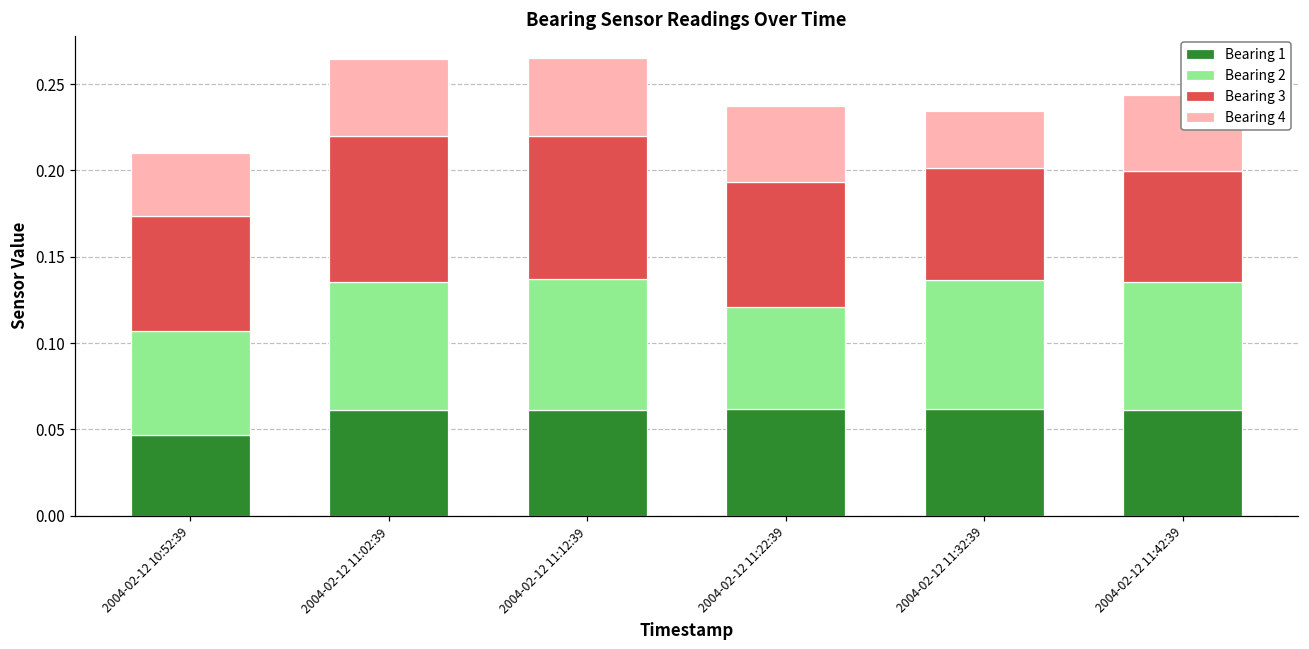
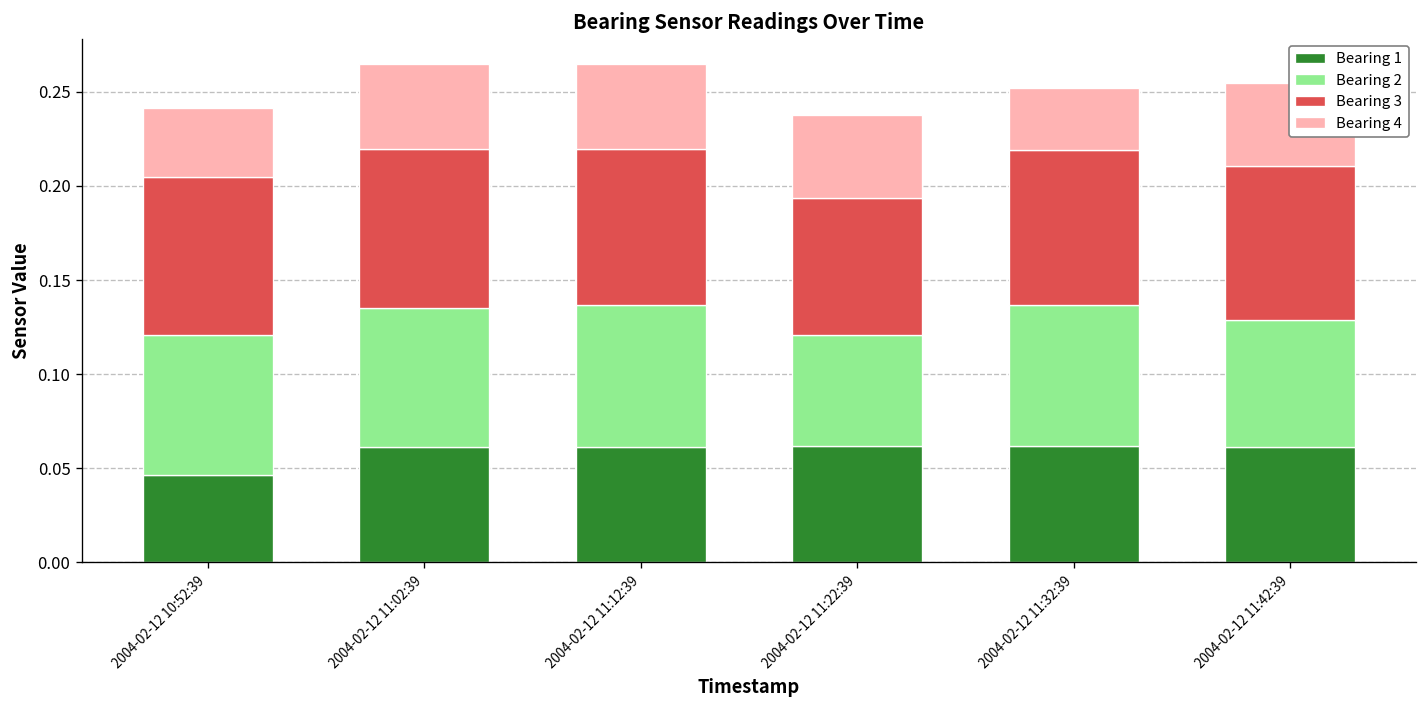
Bearing 2, 2004-02-12 10:52:39: 0.060 -> 0.074
Bearing 3, 2004-02-12 10:52:39: 0.067 -> 0.084
Bearing 3, 2004-02-12 11:32:39: 0.065 -> 0.083
Bearing 2, 2004-02-12 11:42:39: 0.074 -> 0.067
Bearing 3, 2004-02-12 11:42:39: 0.064 -> 0.082
